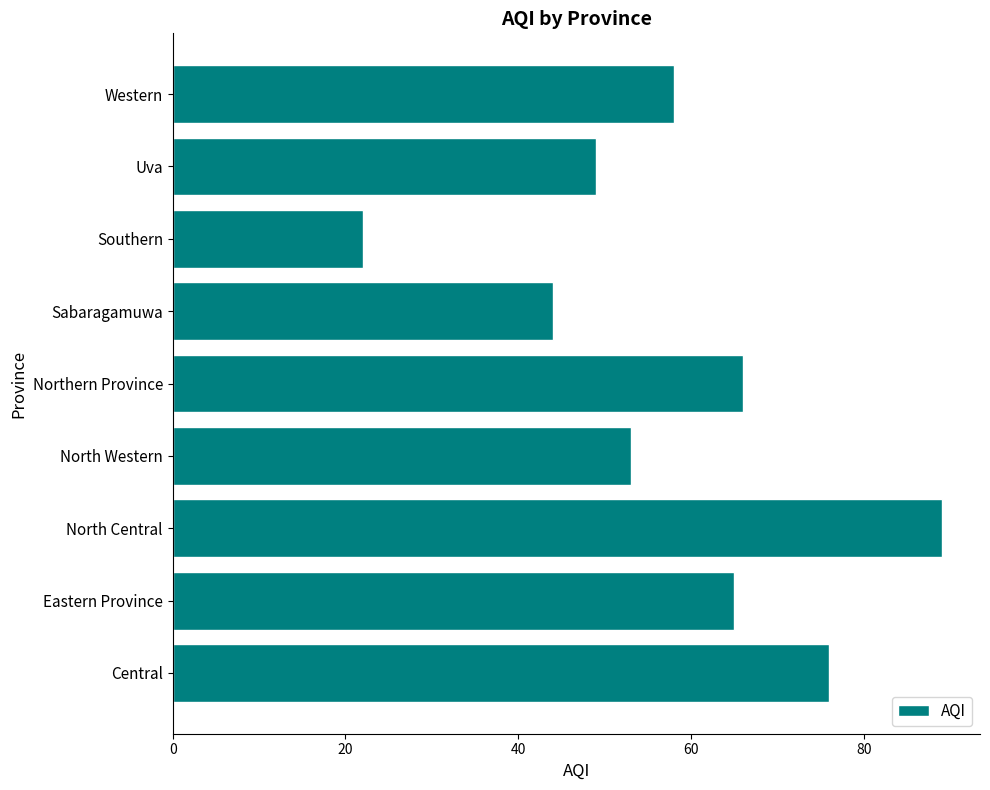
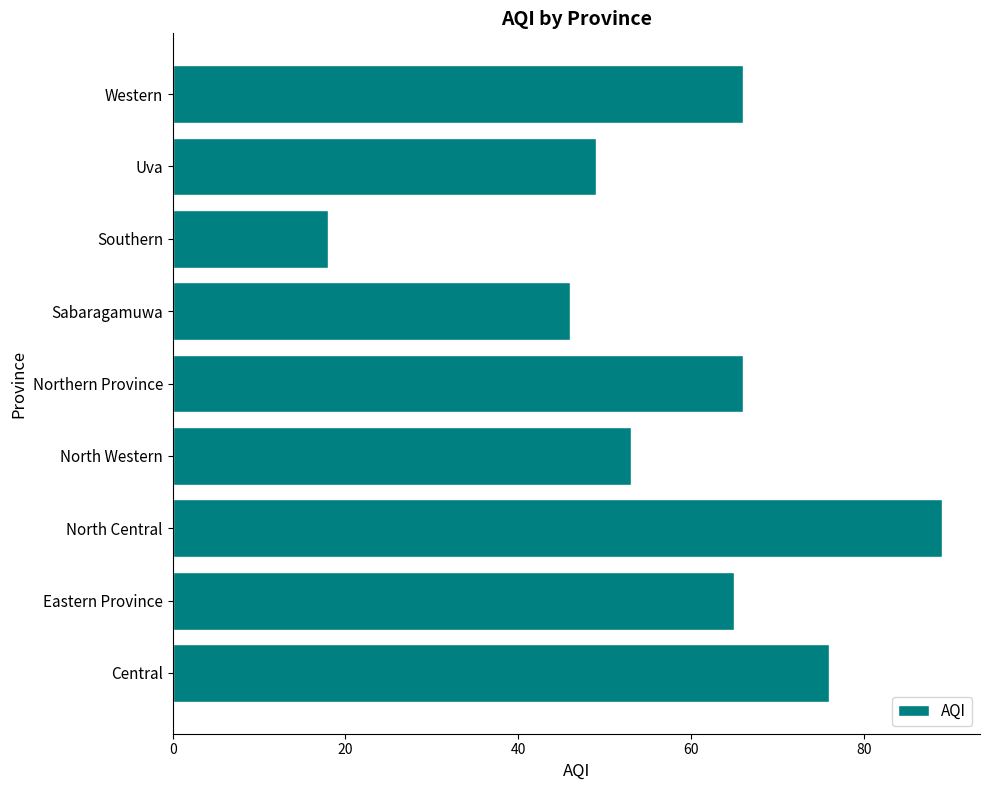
Western: 58 -> 66
Southern: 22 -> 18
Sabaragamuwa: 44 -> 46
